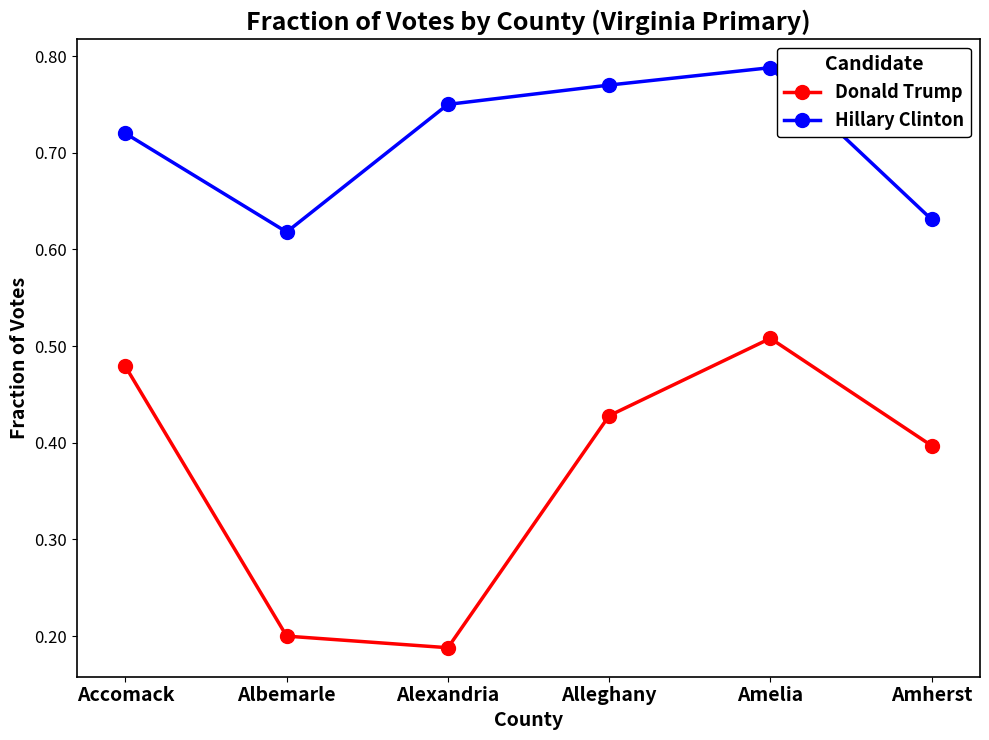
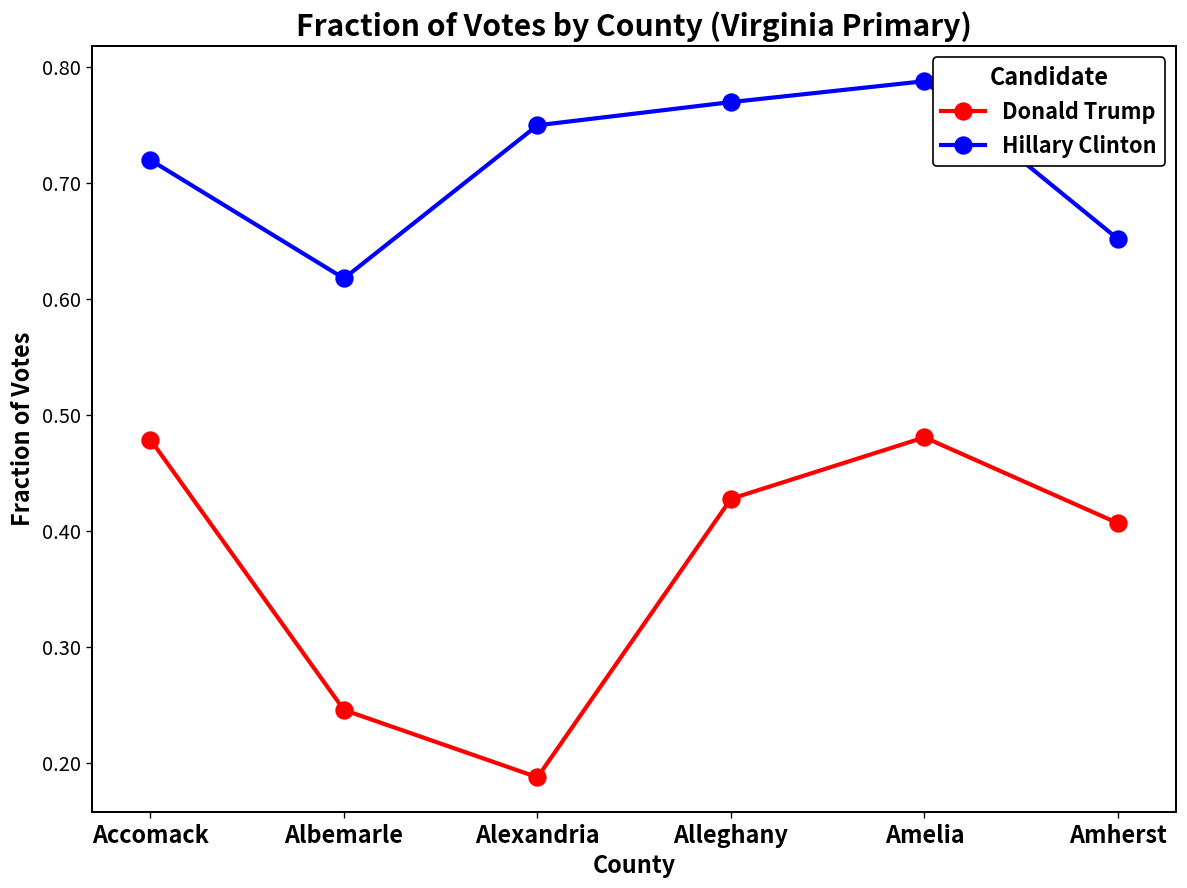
Donald Trump, Albemarle: 0.20 -> 0.25
Donald Trump, Amelia: 0.51 -> 0.48
Donald Trump, Amherst: 0.40 -> 0.41
Hillary Clinton, Amherst: 0.63 -> 0.65
